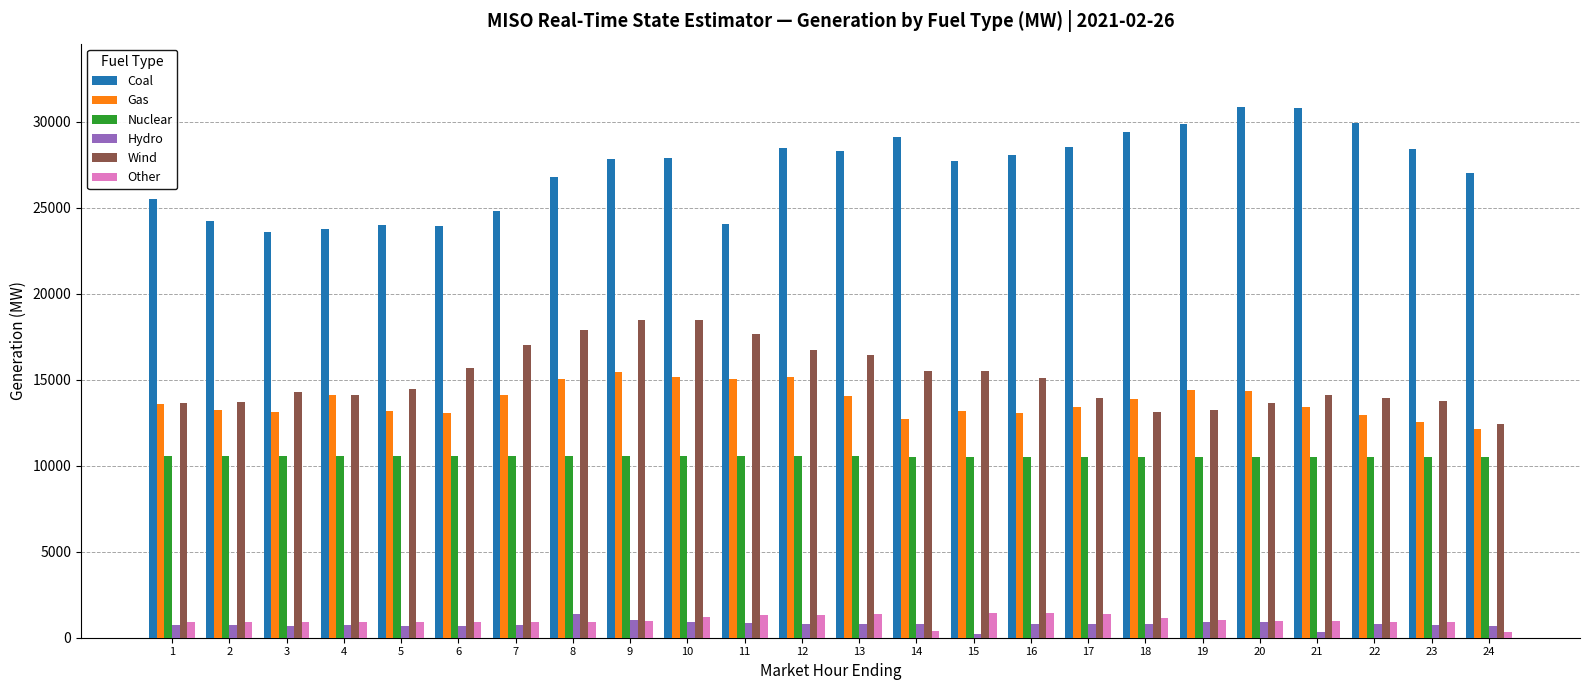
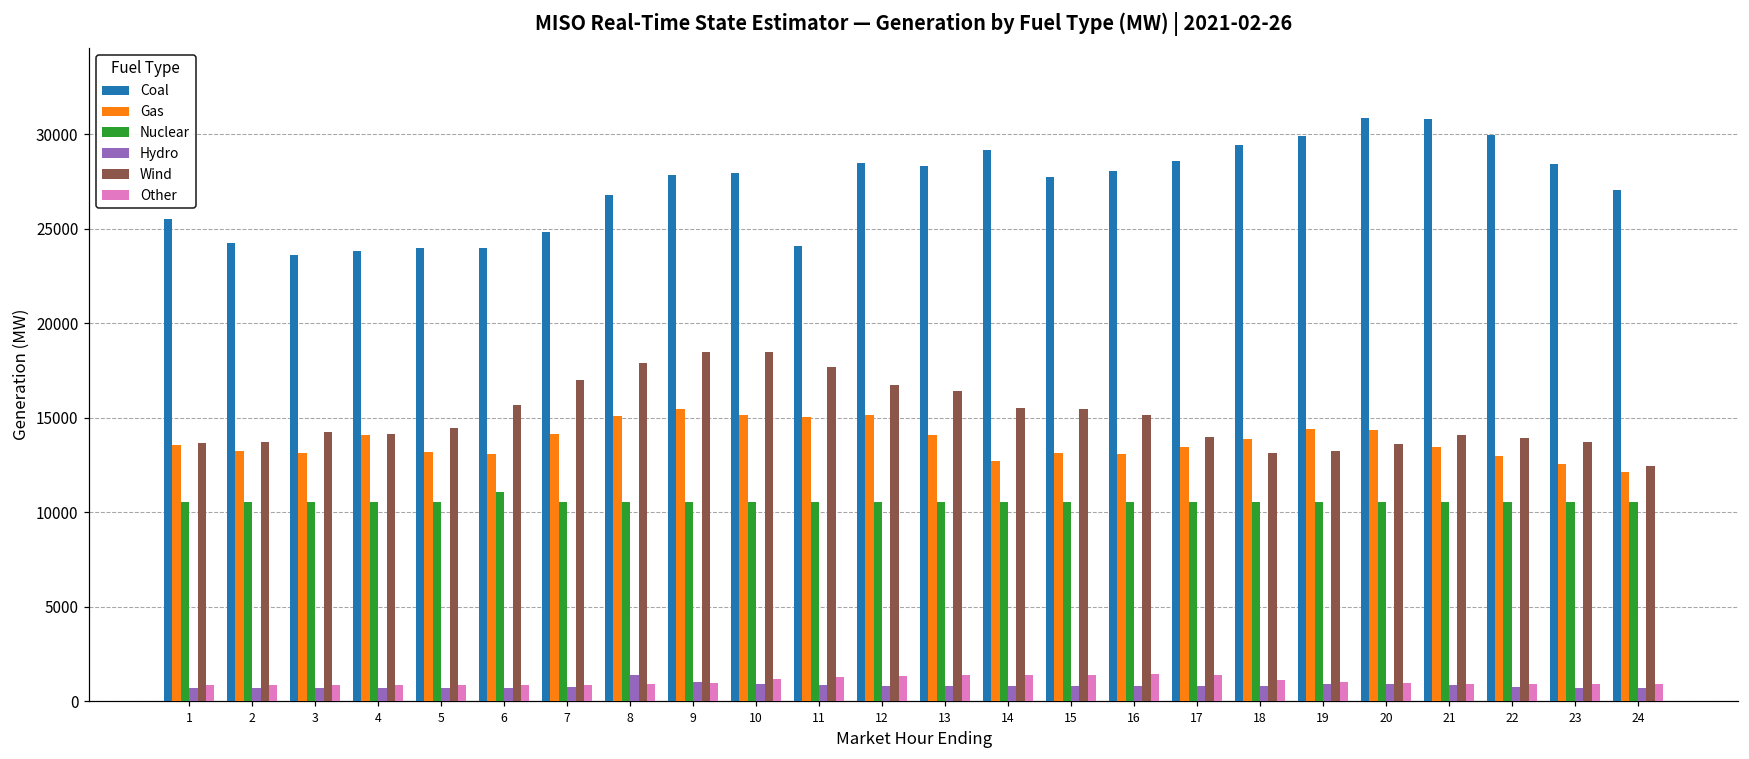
Nuclear, 6: 10600 -> 11100
Other, 14: 400 -> 1400
Hydro, 15: 200 -> 800
Hydro, 21: 300 -> 900
Other, 24: 300 -> 900
